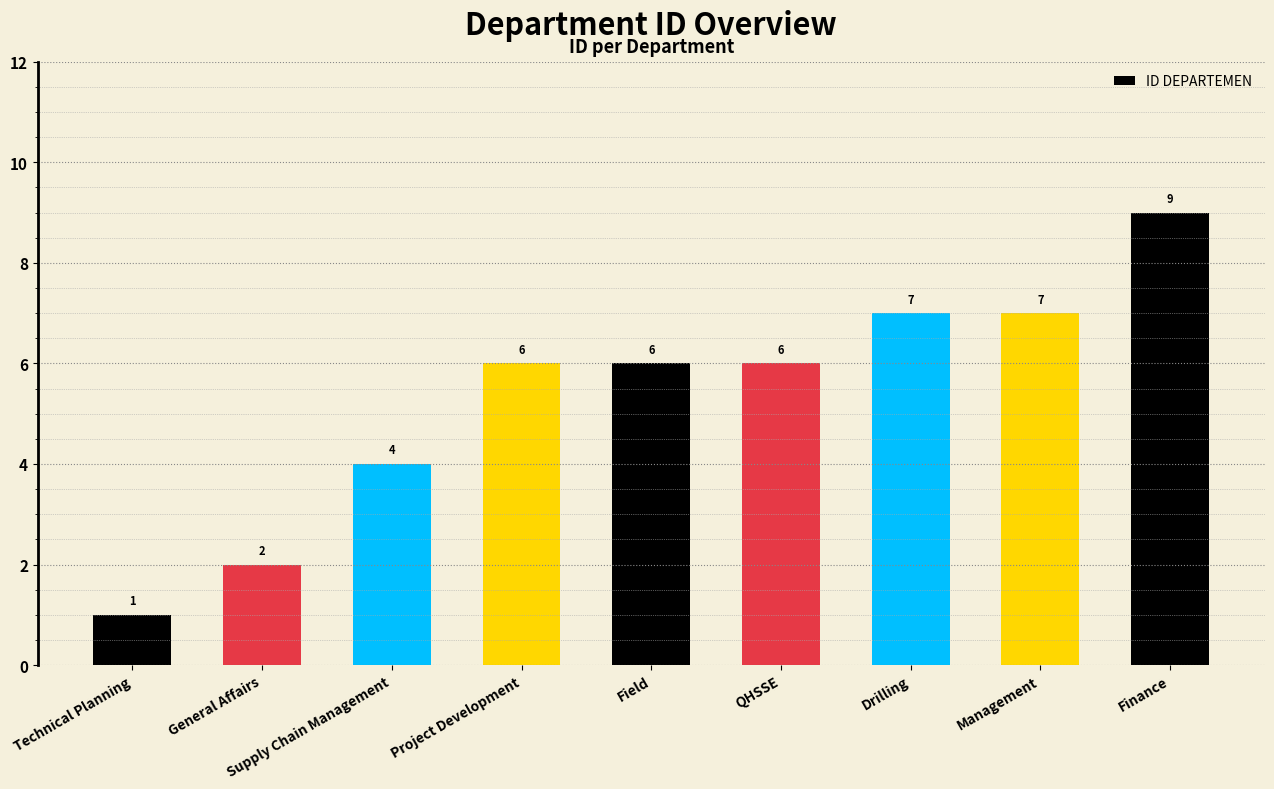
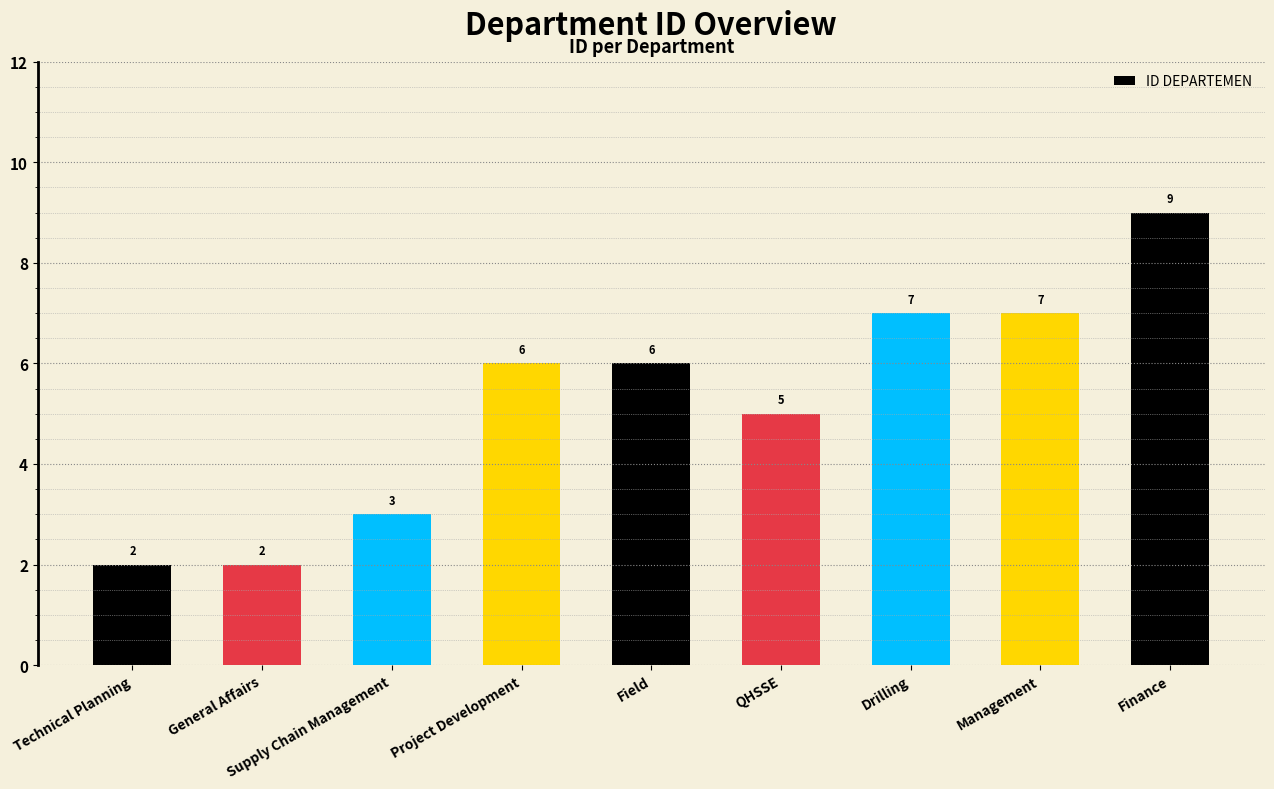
Technical Planning: 1 -> 2
Supply Chain Management: 4 -> 3
QHSSE: 6 -> 5
